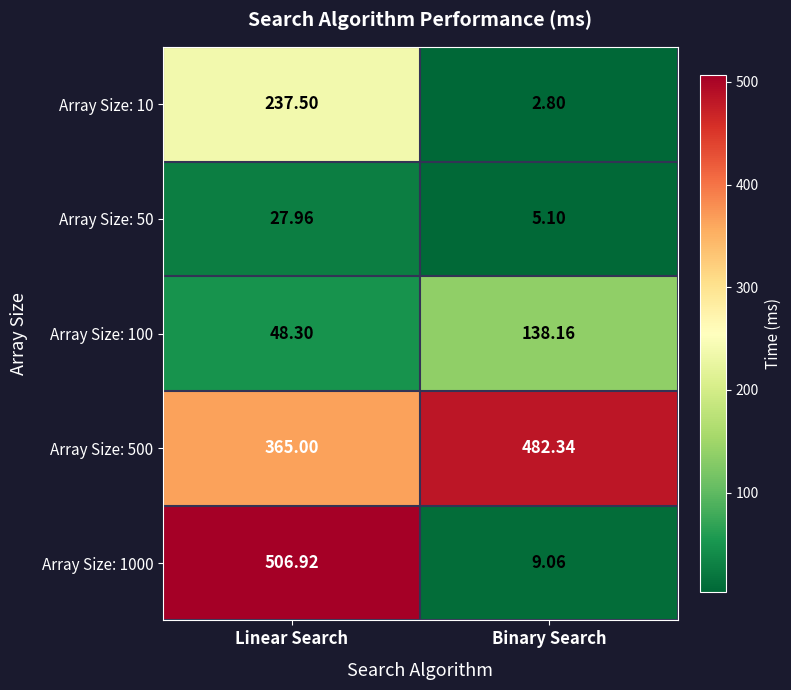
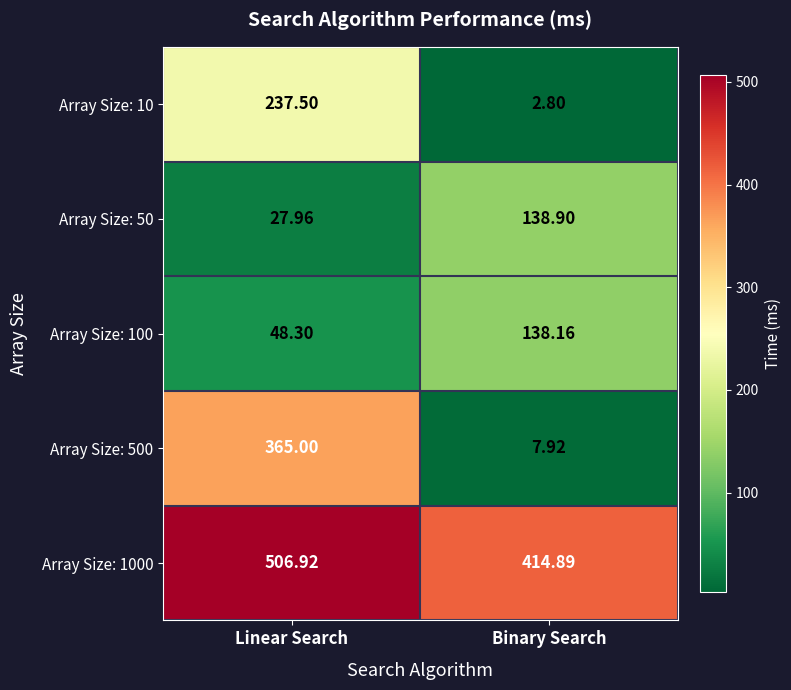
Array Size: 50, Binary Search: 5.10 -> 138.90
Array Size: 500, Binary Search: 482.34 -> 7.92
Array Size: 1000, Binary Search: 9.06 -> 414.89
